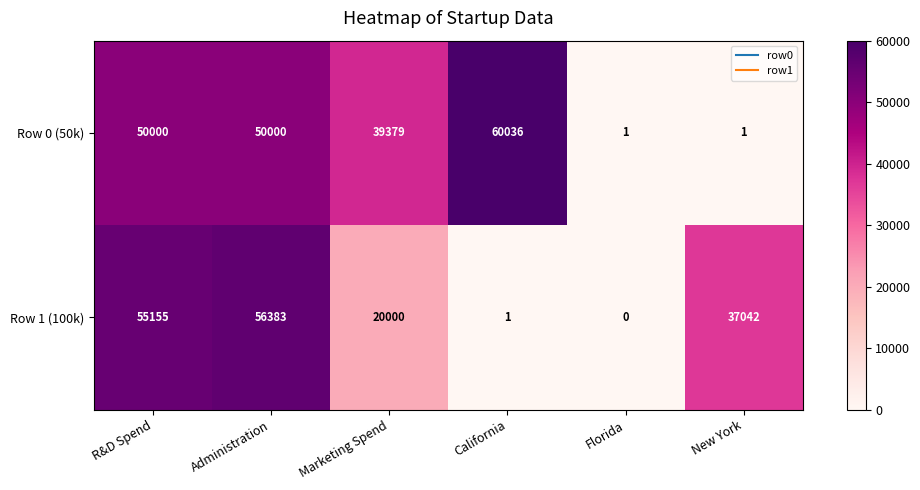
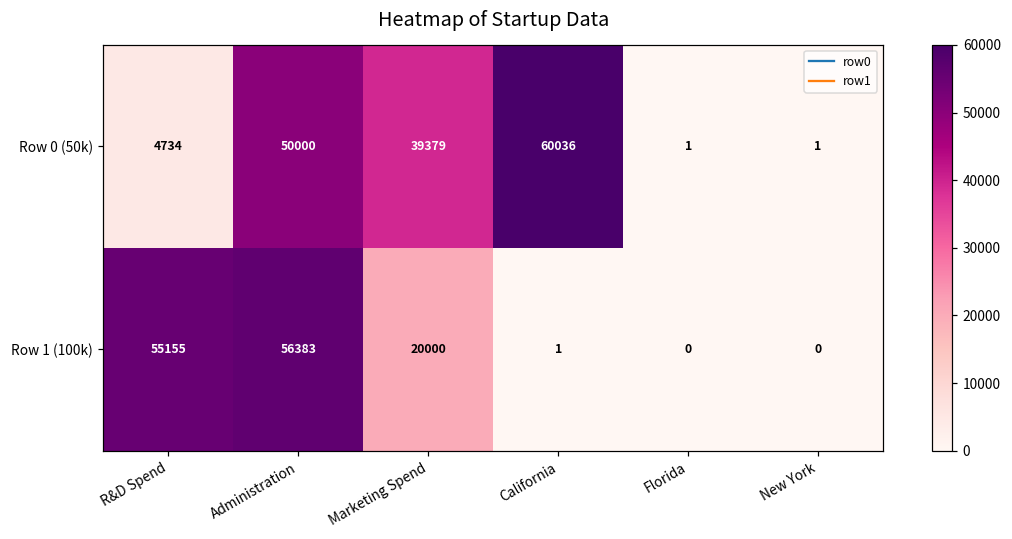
Row 0 (50k), R&D Spend: 50000 -> 4734
Row 1 (100k), New York: 37042 -> 0
